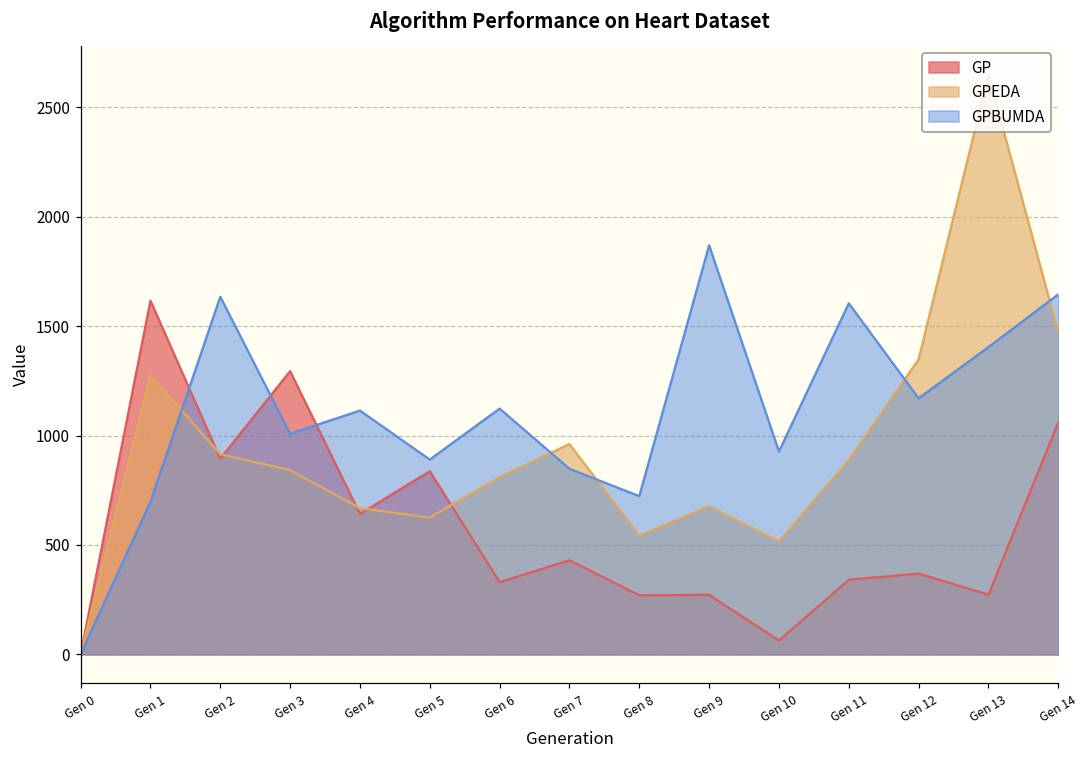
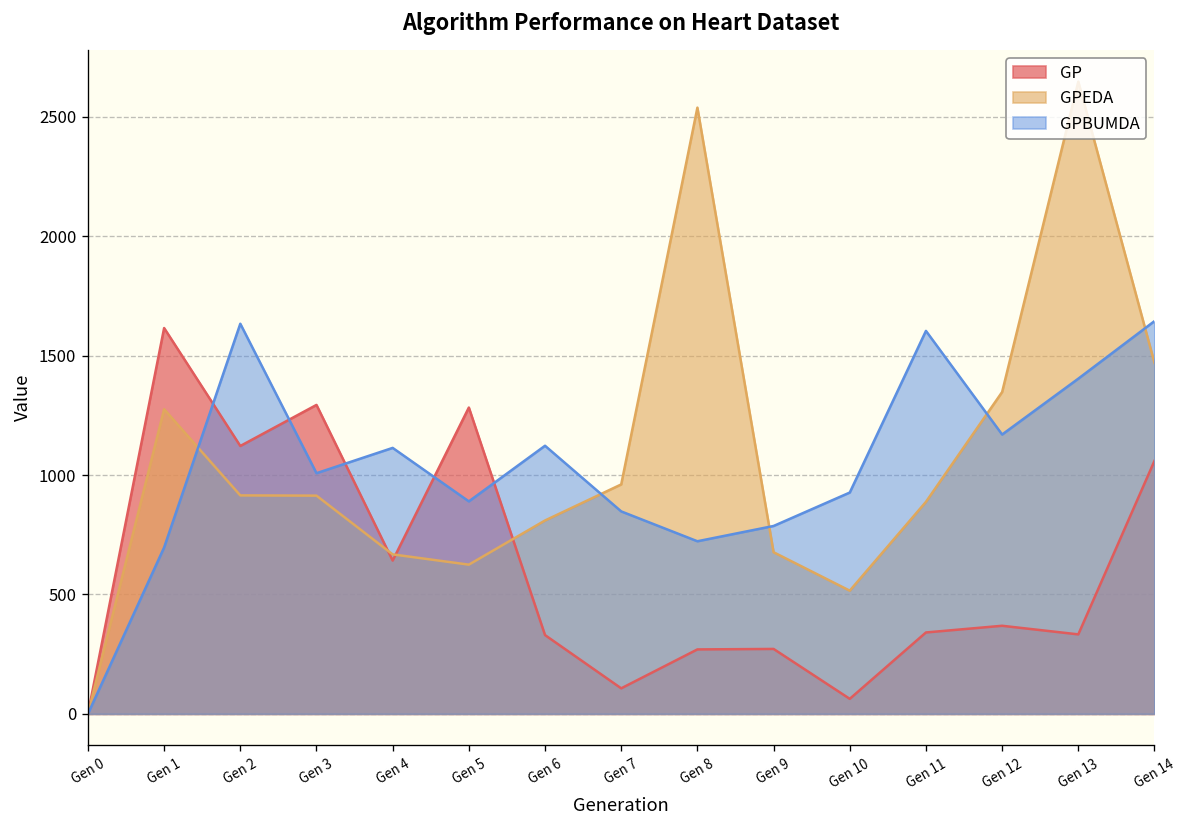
GP, Gen 2: 890 -> 1120
GPEDA, Gen 3: 840 -> 910
GP, Gen 5: 840 -> 1280
GP, Gen 7: 430 -> 110
GPEDA, Gen 8: 540 -> 2540
GPBUMDA, Gen 9: 1870 -> 790
GP, Gen 13: 270 -> 330
